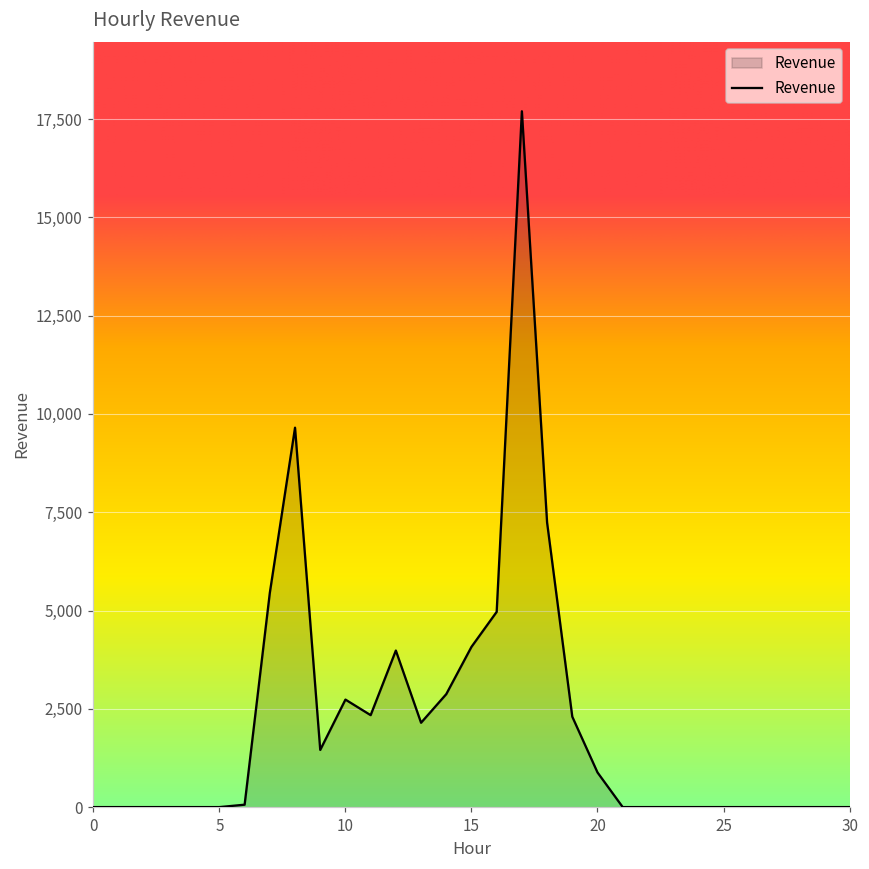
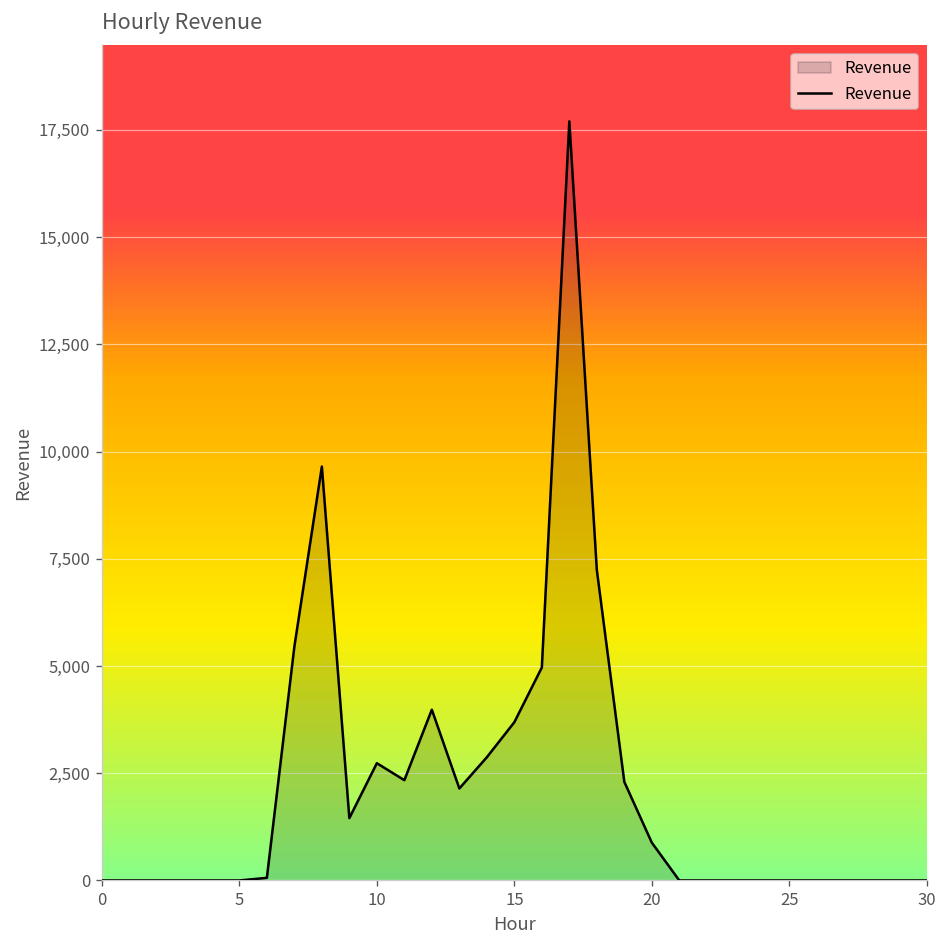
15: 4,100 -> 3,700
